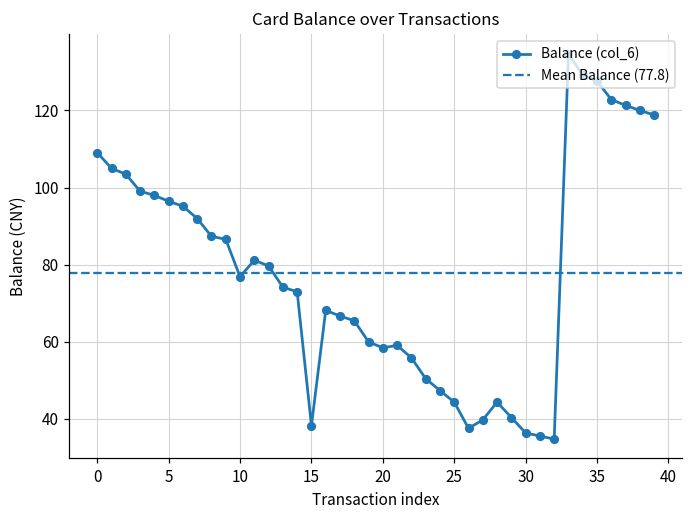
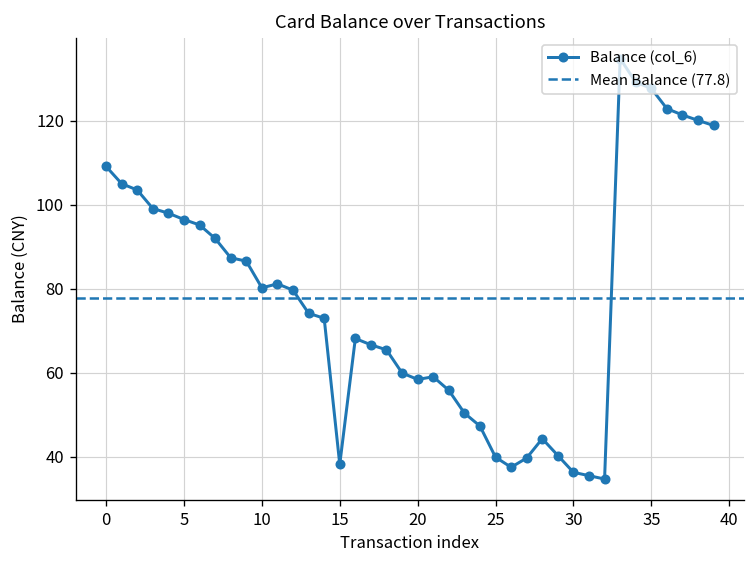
10: 77 -> 80
25: 44 -> 40
